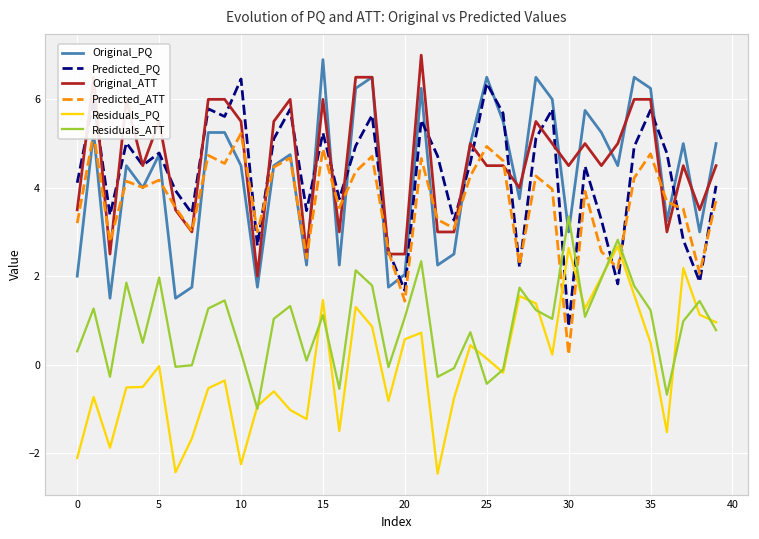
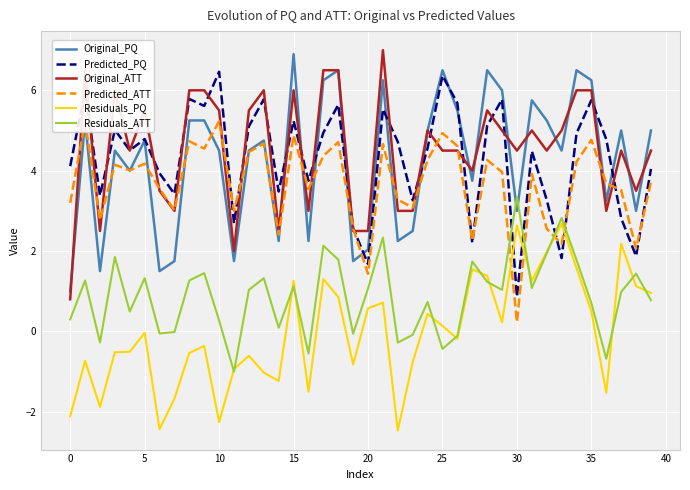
Original_PQ, 0: 2 -> 1
Original_ATT, 0: 3.5 -> 0.8
Residuals_ATT, 5: 2.0 -> 1.3
Residuals_PQ, 15: 1.5 -> 1.3
Residuals_ATT, 35: 1.2 -> 0.7
